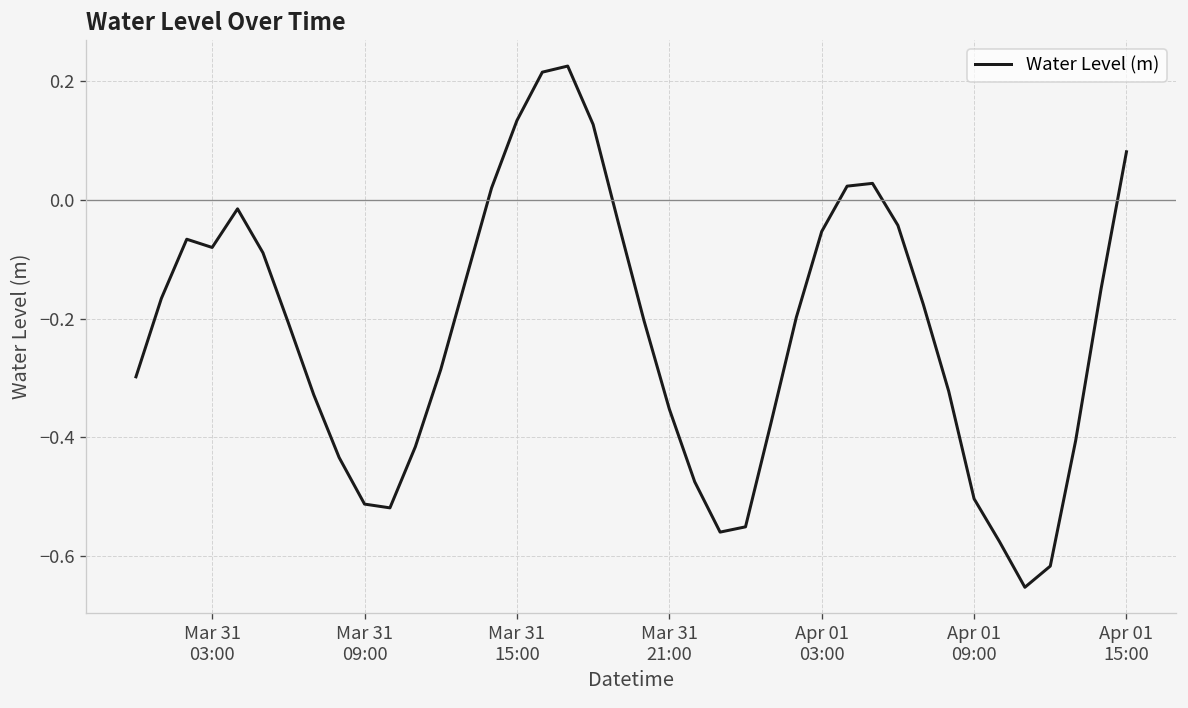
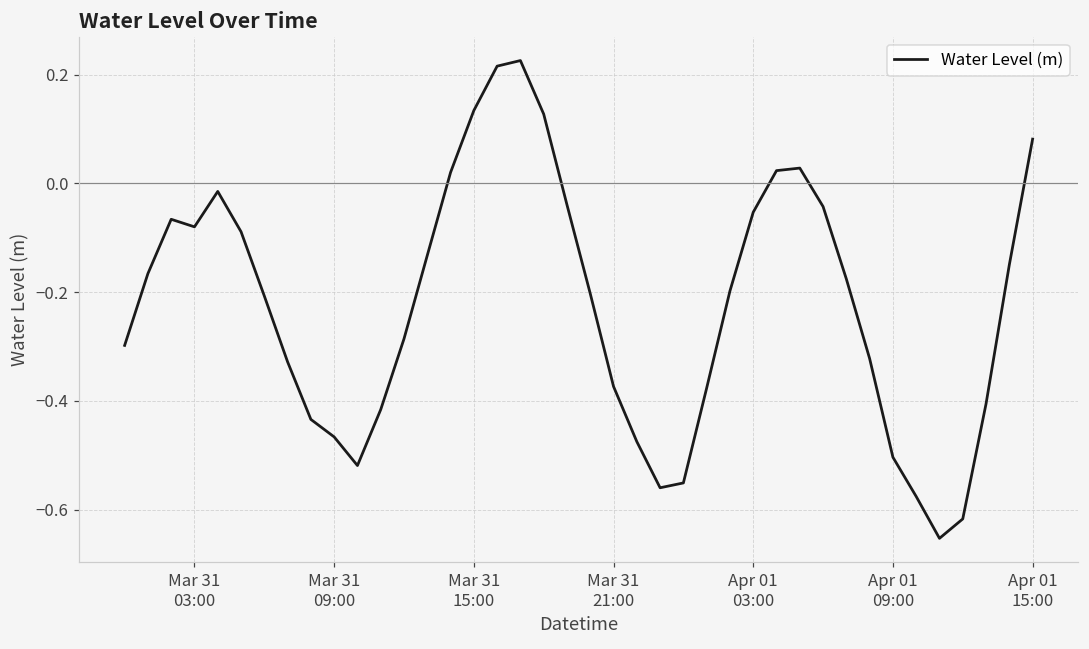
Mar 31 09:00: -0.51 -> -0.47
Mar 31 21:00: -0.35 -> -0.37
